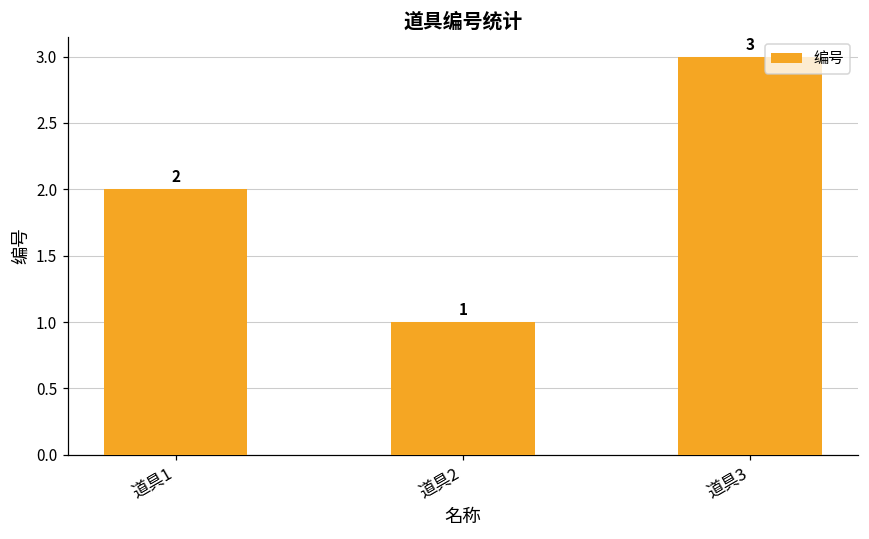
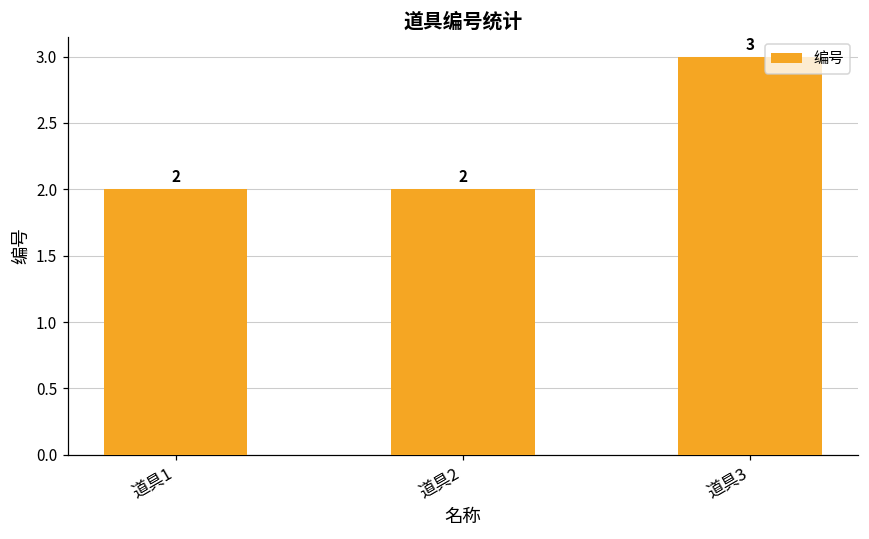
道具2: 1 -> 2
